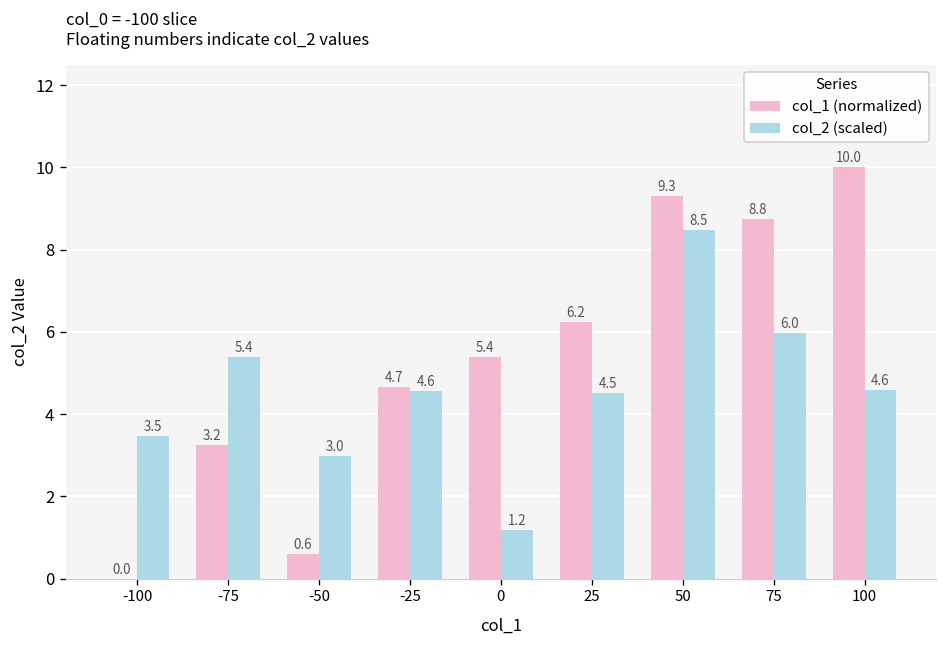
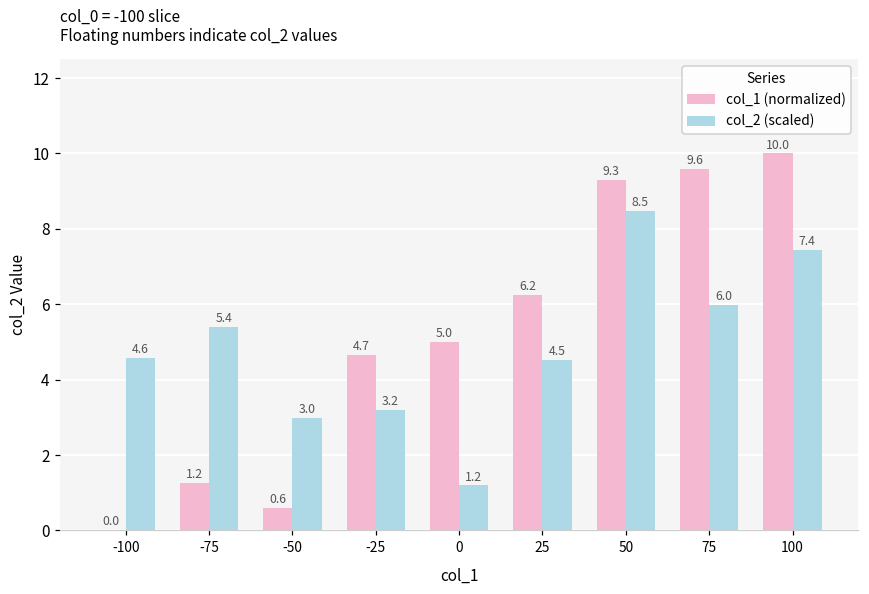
col_2 (scaled), -100: 3.5 -> 4.6
col_1 (normalized), -75: 3.2 -> 1.2
col_2 (scaled), -25: 4.6 -> 3.2
col_1 (normalized), 0: 5.4 -> 5.0
col_1 (normalized), 75: 8.8 -> 9.6
col_2 (scaled), 100: 4.6 -> 7.4
